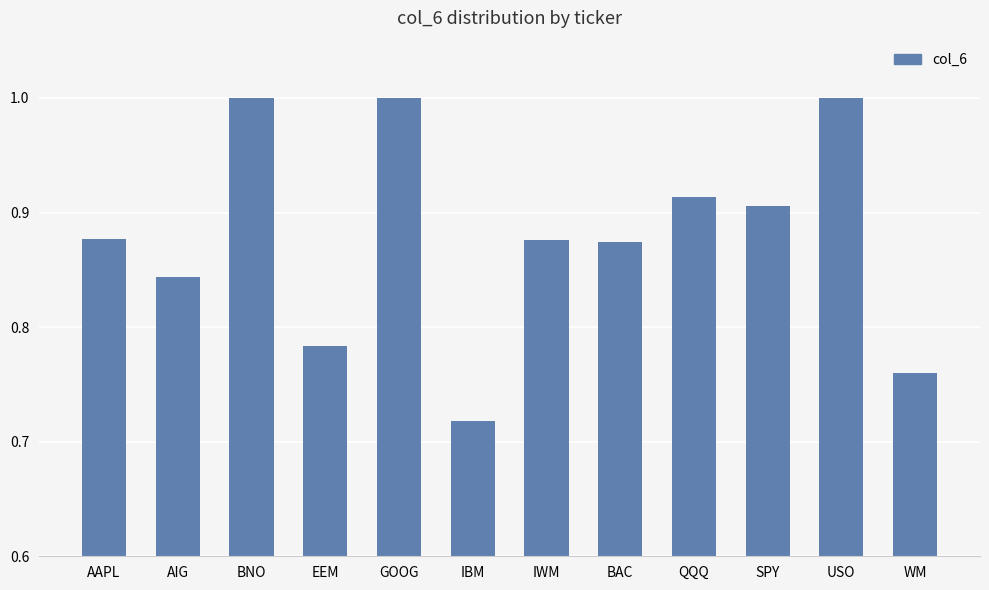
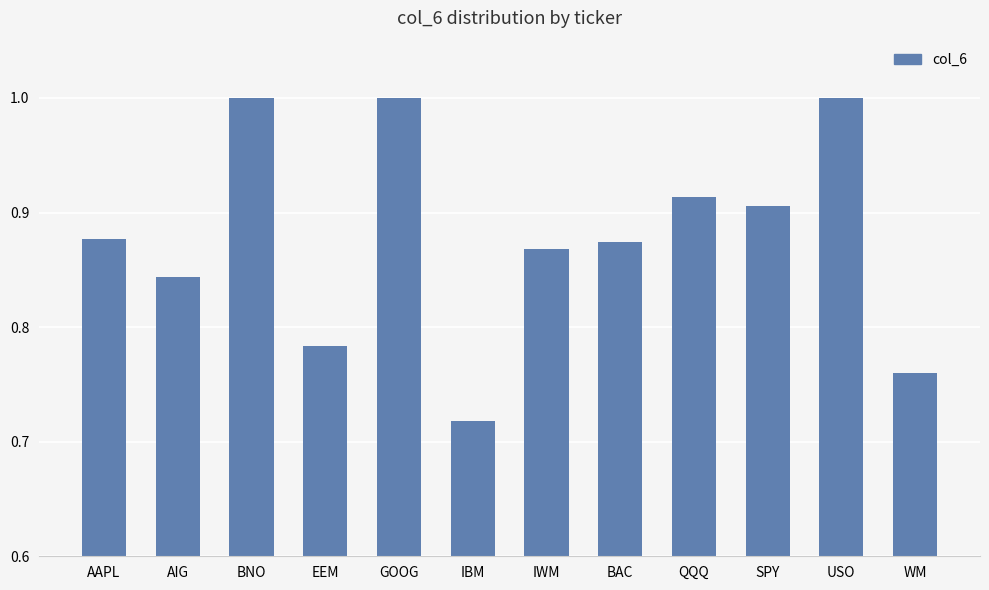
IWM: 0.876 -> 0.868
